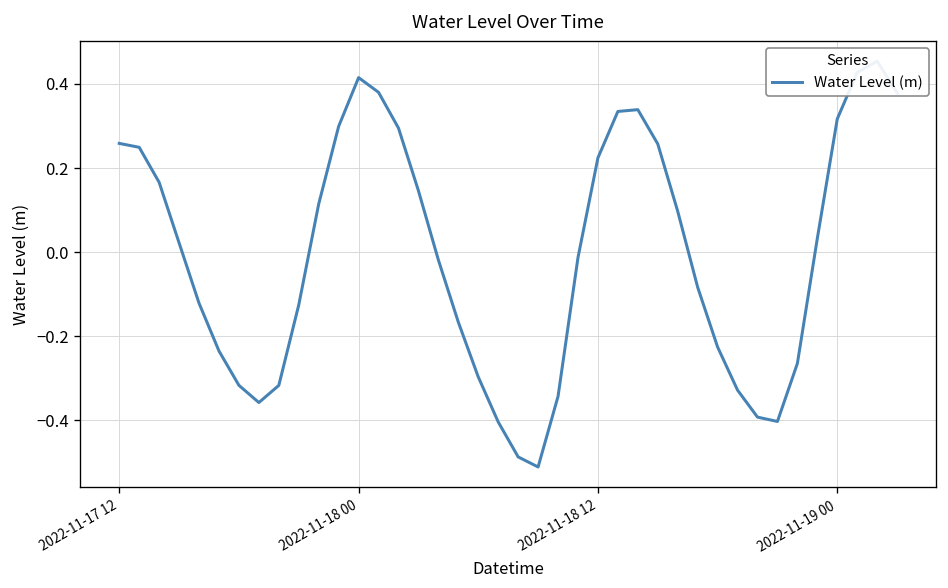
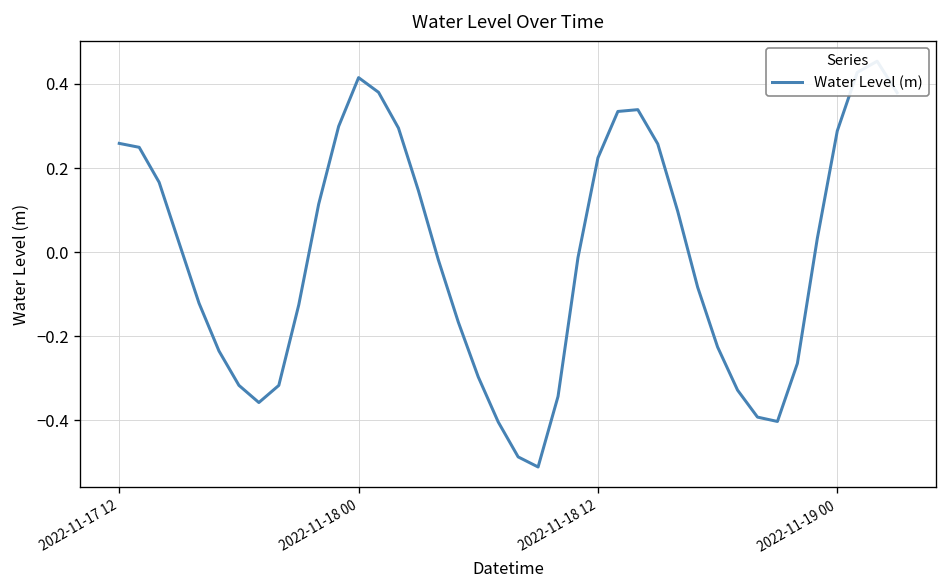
2022-11-19 00: 0.32 -> 0.29
